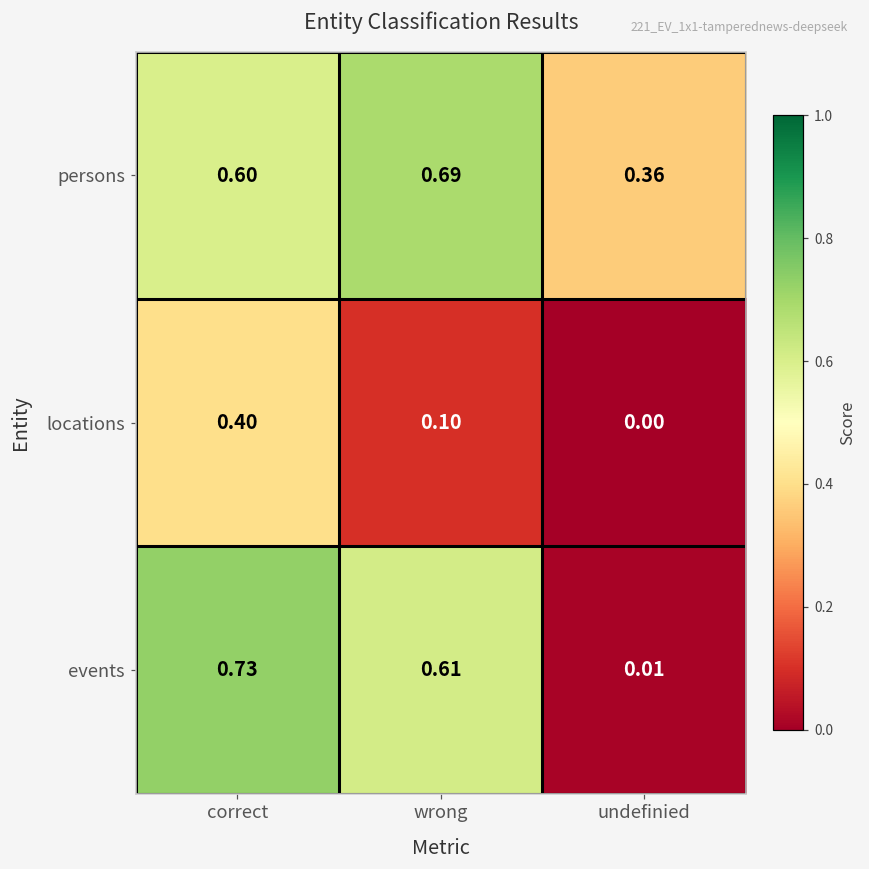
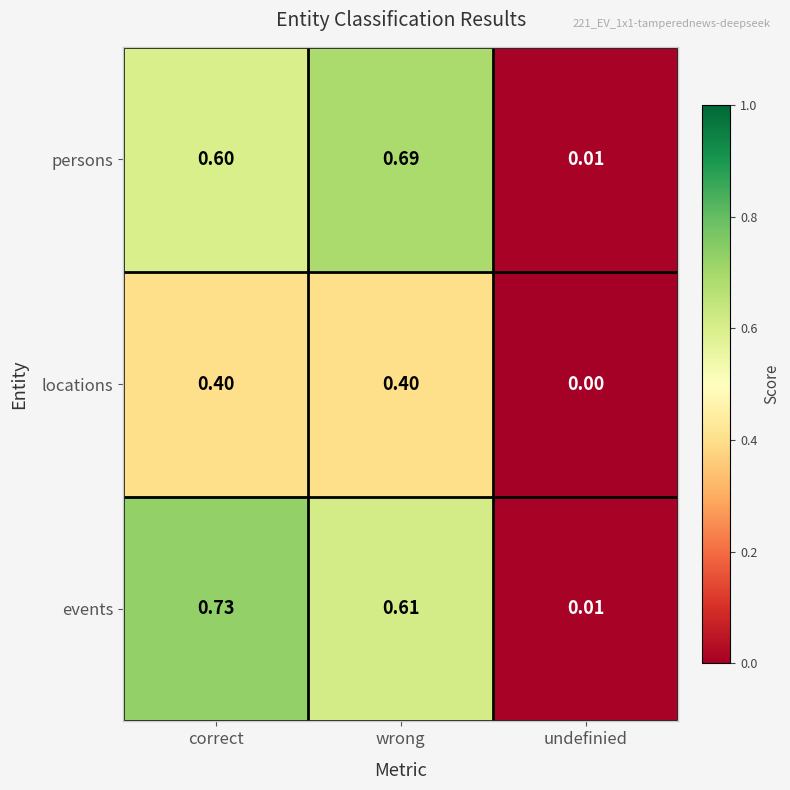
persons, undefinied: 0.36 -> 0.01
locations, wrong: 0.10 -> 0.40
